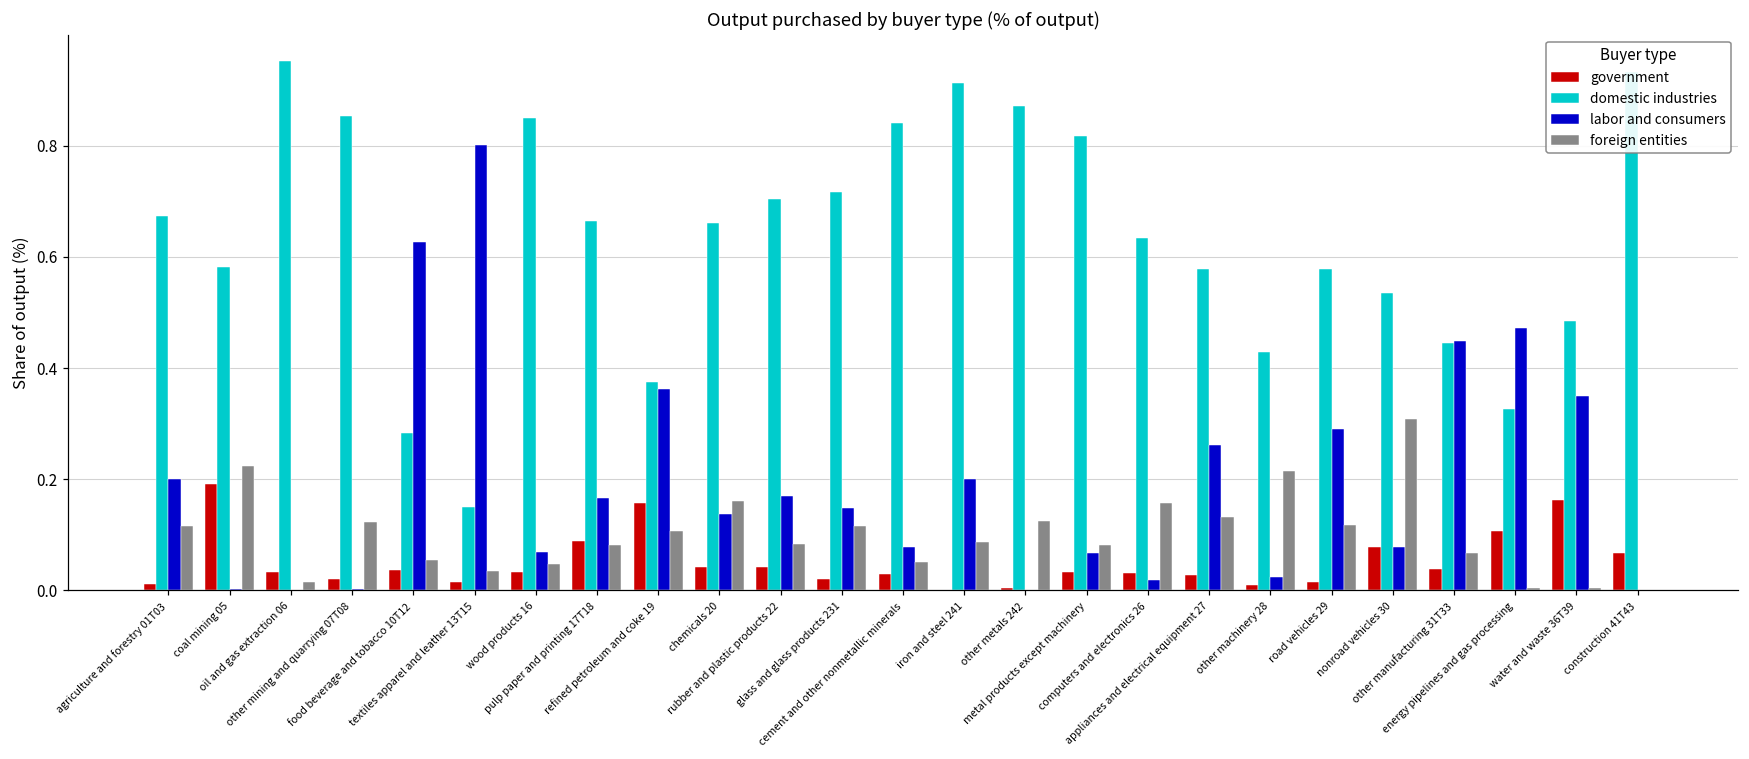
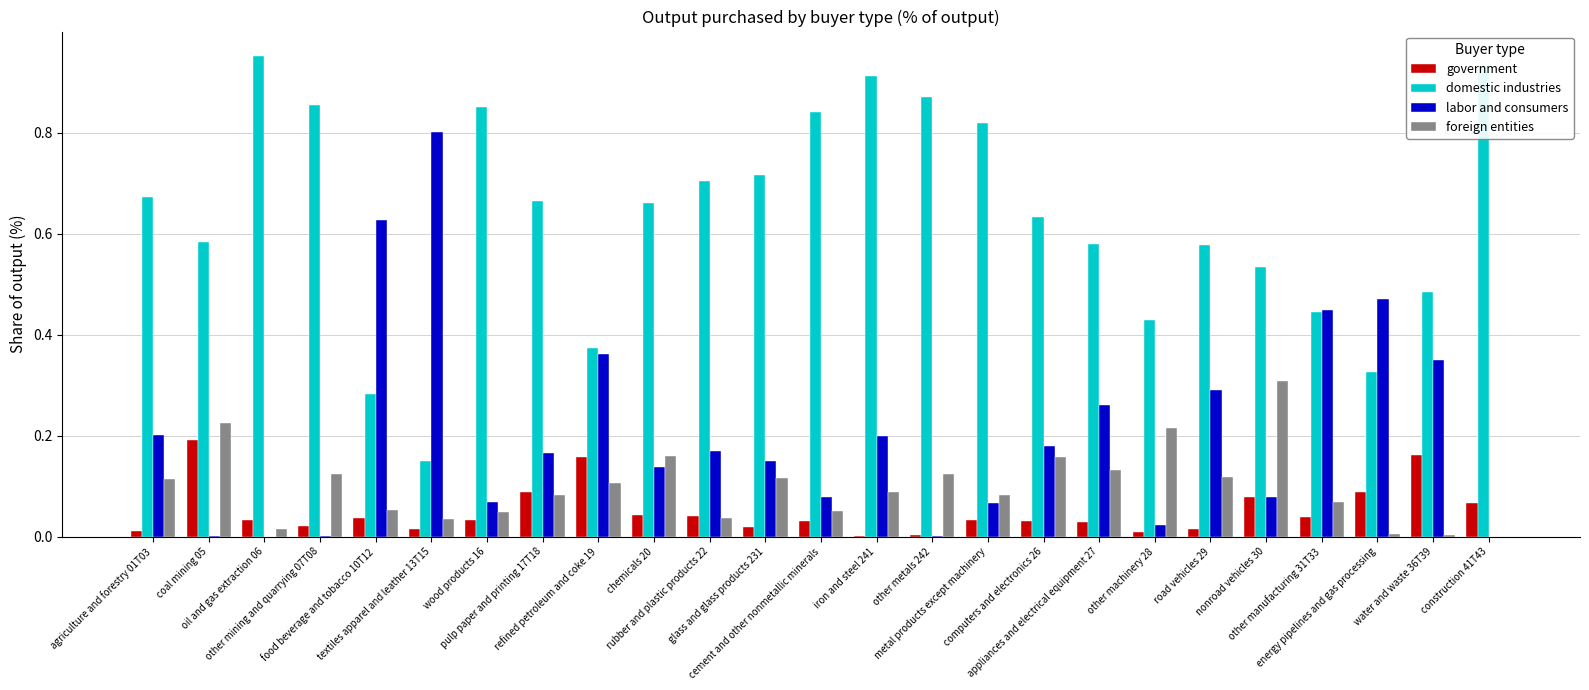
foreign entities, rubber and plastic products 22: 0.08 -> 0.04
labor and consumers, computers and electronics 26: 0.02 -> 0.18
government, energy pipelines and gas processing: 0.11 -> 0.09
